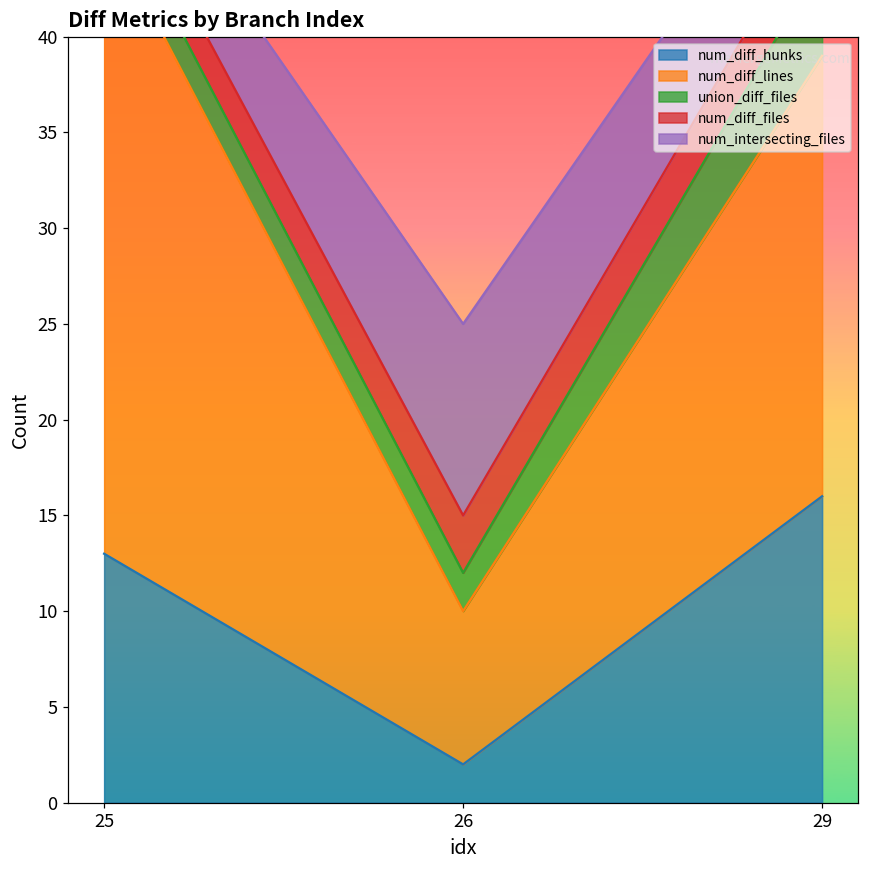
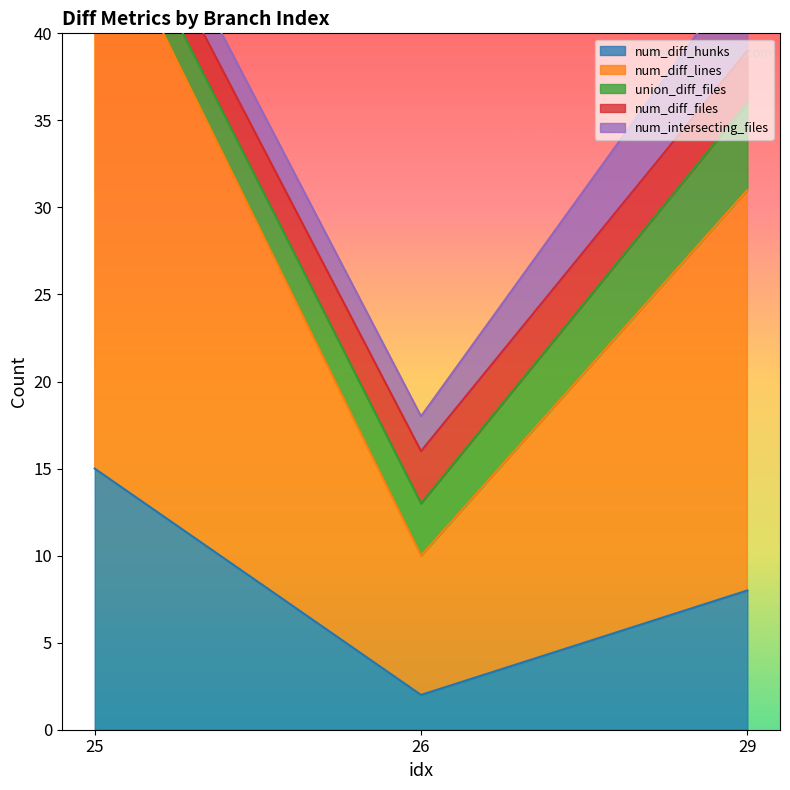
num_diff_hunks, 25: 13 -> 15
union_diff_files, 26: 2 -> 3
num_intersecting_files, 26: 10 -> 2
num_diff_hunks, 29: 16 -> 8
